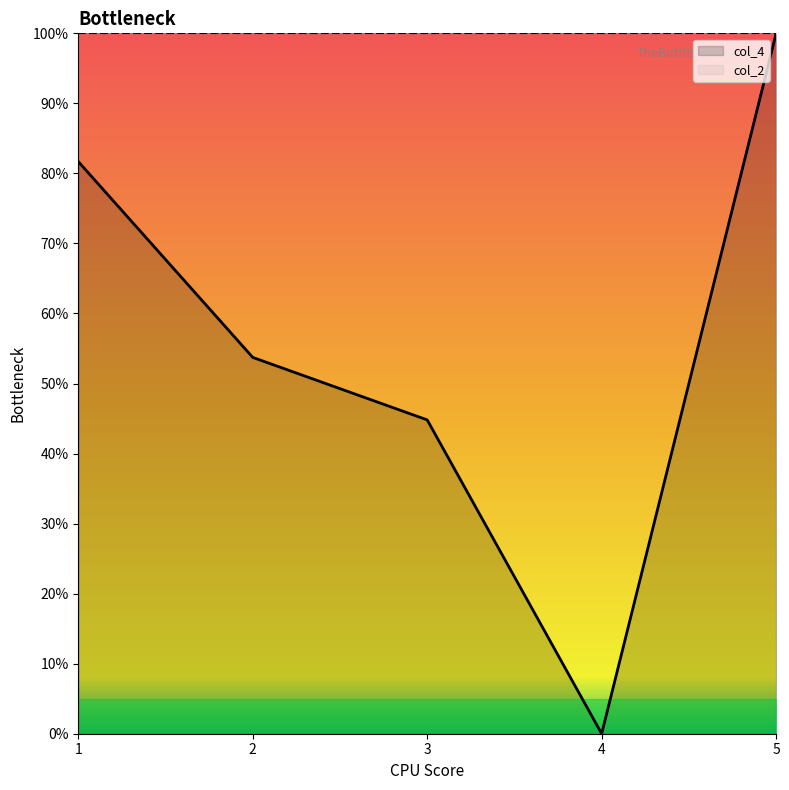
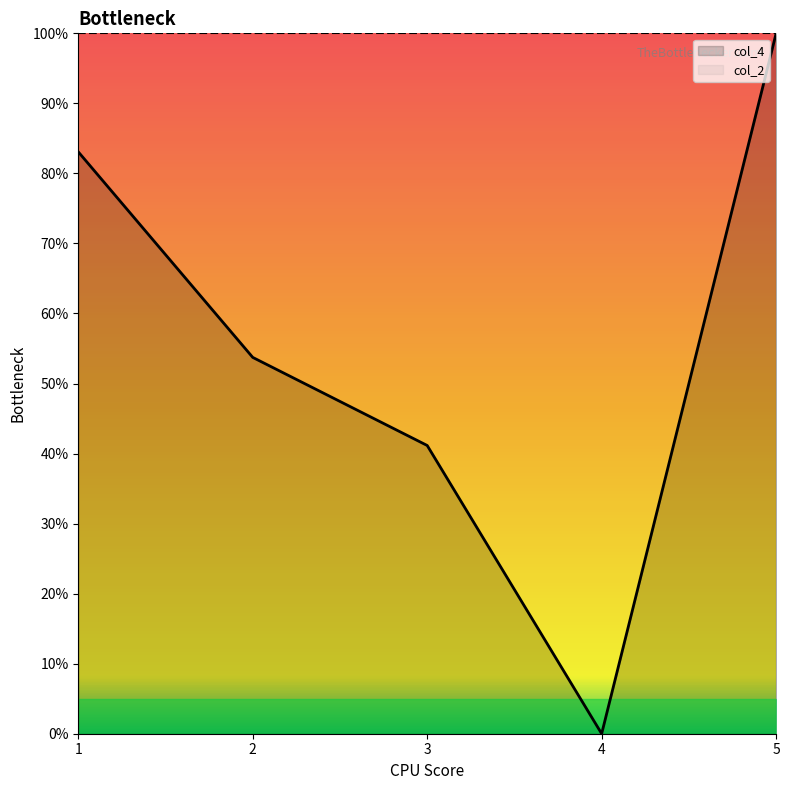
col_4, 1: 82% -> 83%
col_4, 3: 45% -> 41%
